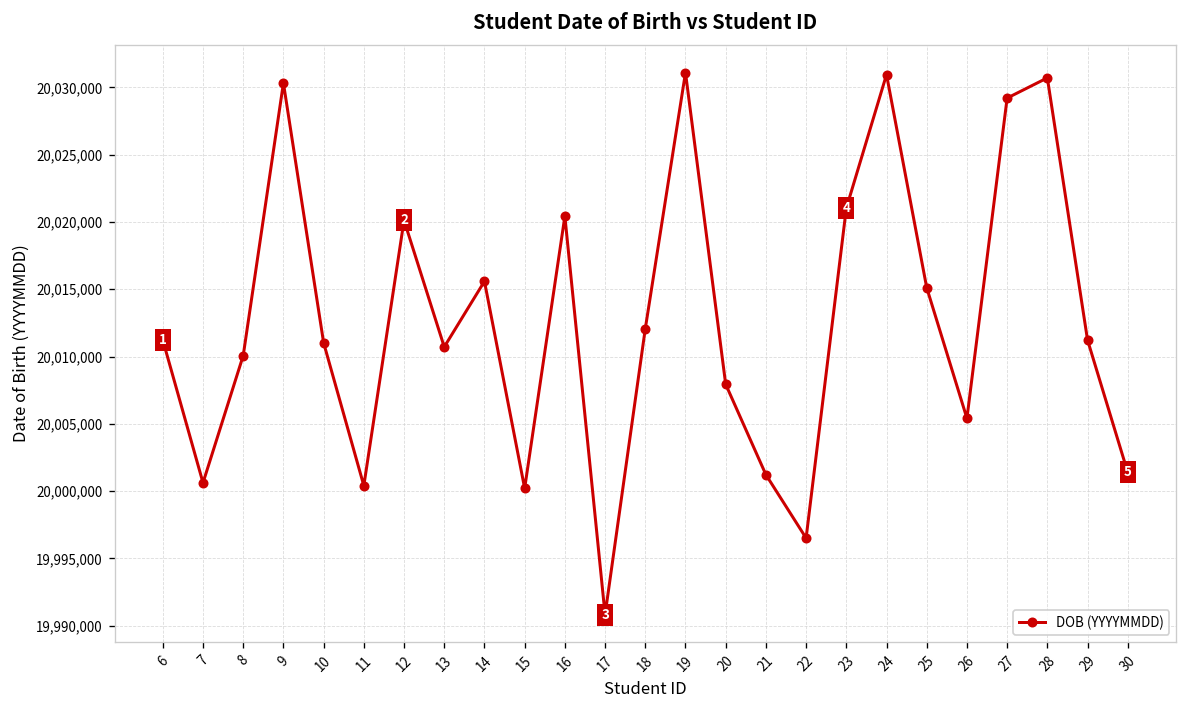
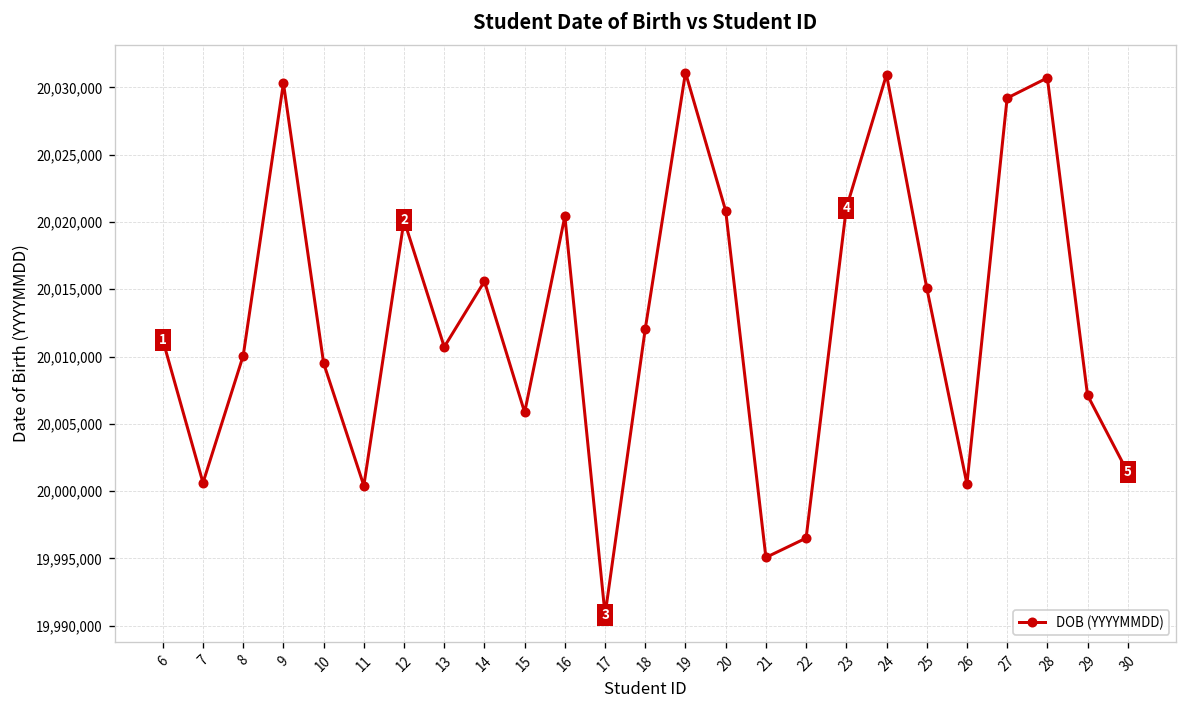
10: 20,011,000 -> 20,009,500
15: 20,000,200 -> 20,005,800
20: 20,007,900 -> 20,020,800
21: 20,001,200 -> 19,995,100
26: 20,005,400 -> 20,000,500
29: 20,011,200 -> 20,007,100
